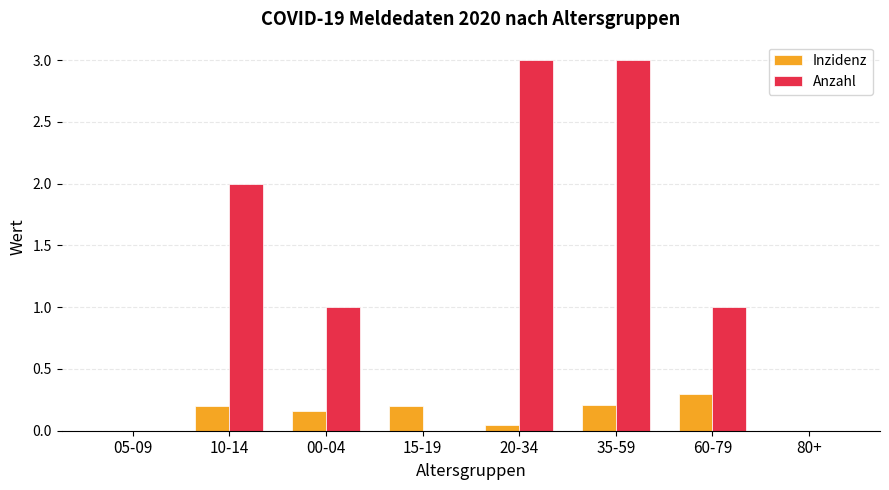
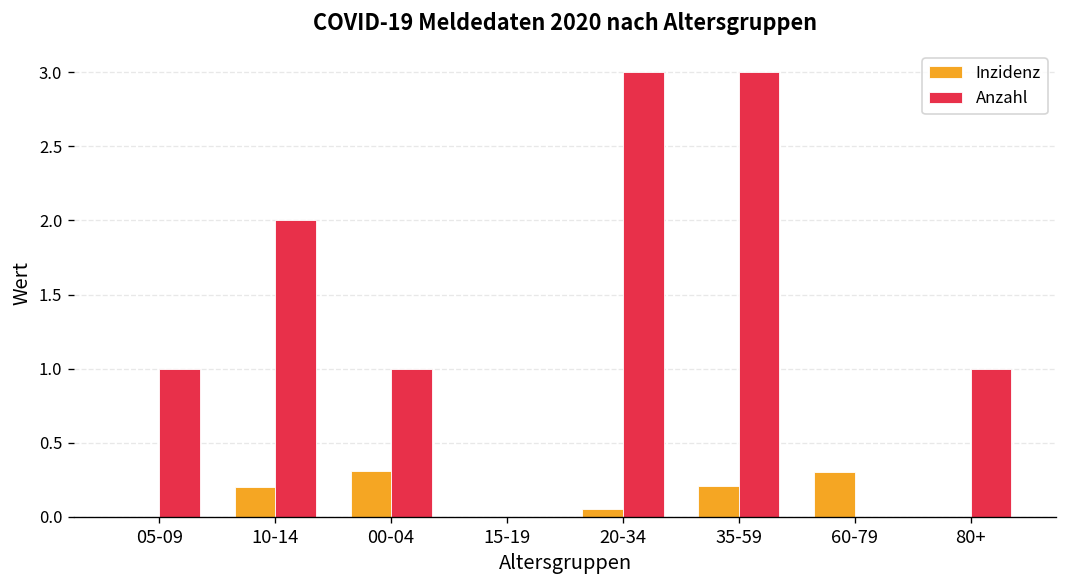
Anzahl, 05-09: 0 -> 1
Inzidenz, 00-04: 0.16 -> 0.31
Inzidenz, 15-19: 0.2 -> 0.0
Anzahl, 60-79: 1 -> 0
Anzahl, 80+: 0 -> 1
